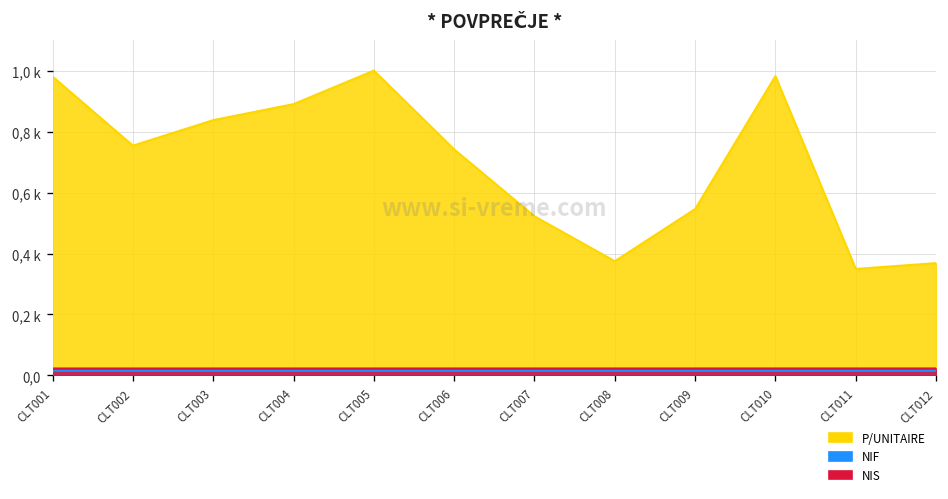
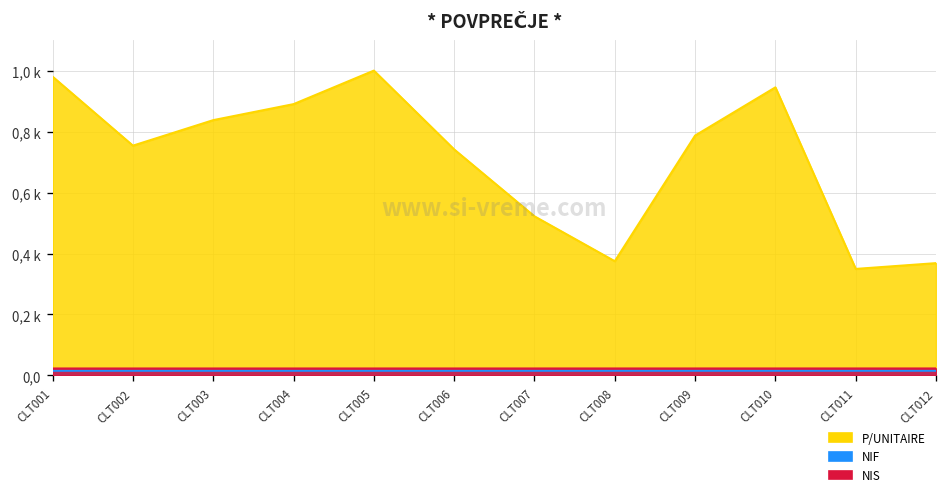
P/UNITAIRE, CLT009: 5500 -> 7900
P/UNITAIRE, CLT010: 9800 -> 9500
